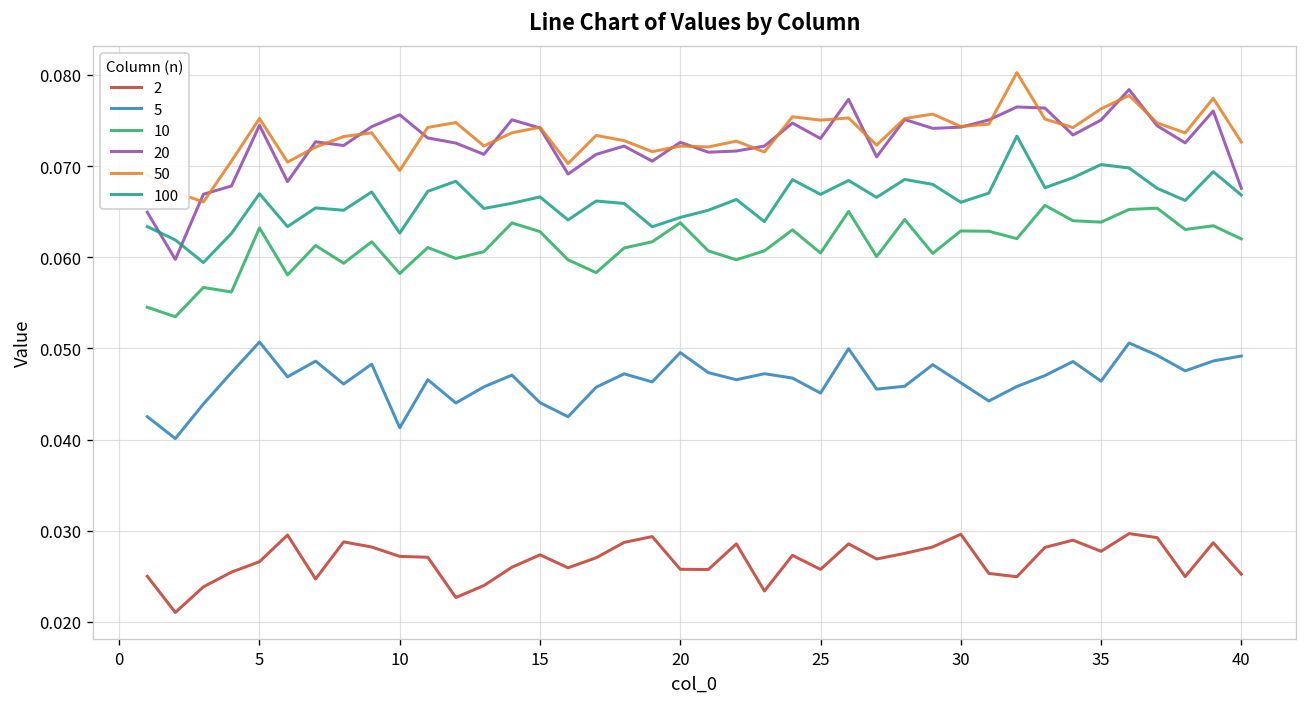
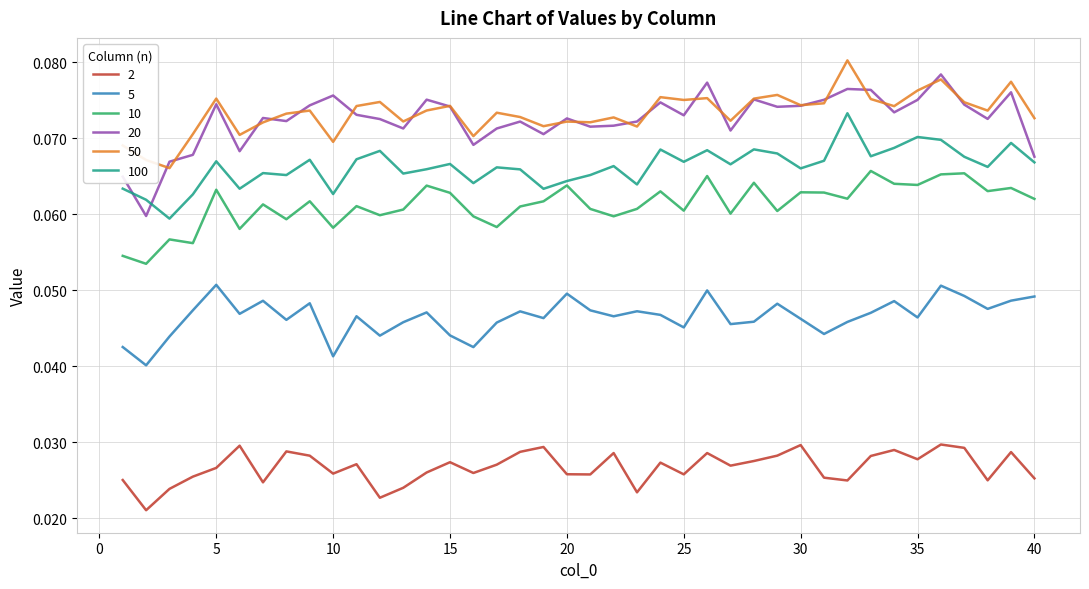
2, 10: 0.027 -> 0.026
